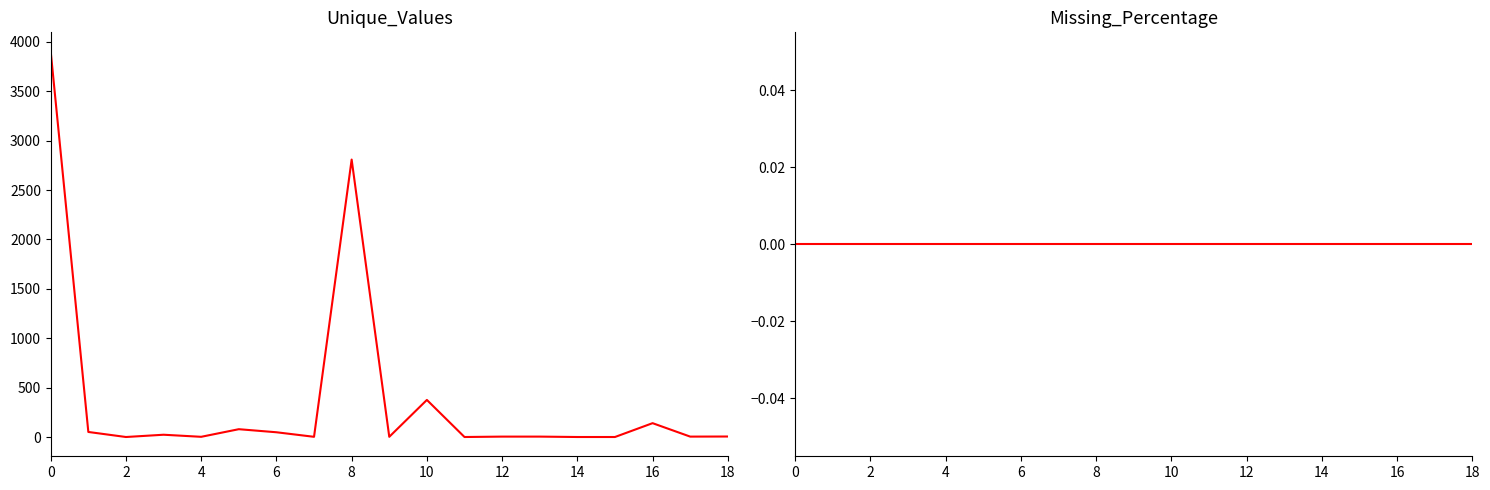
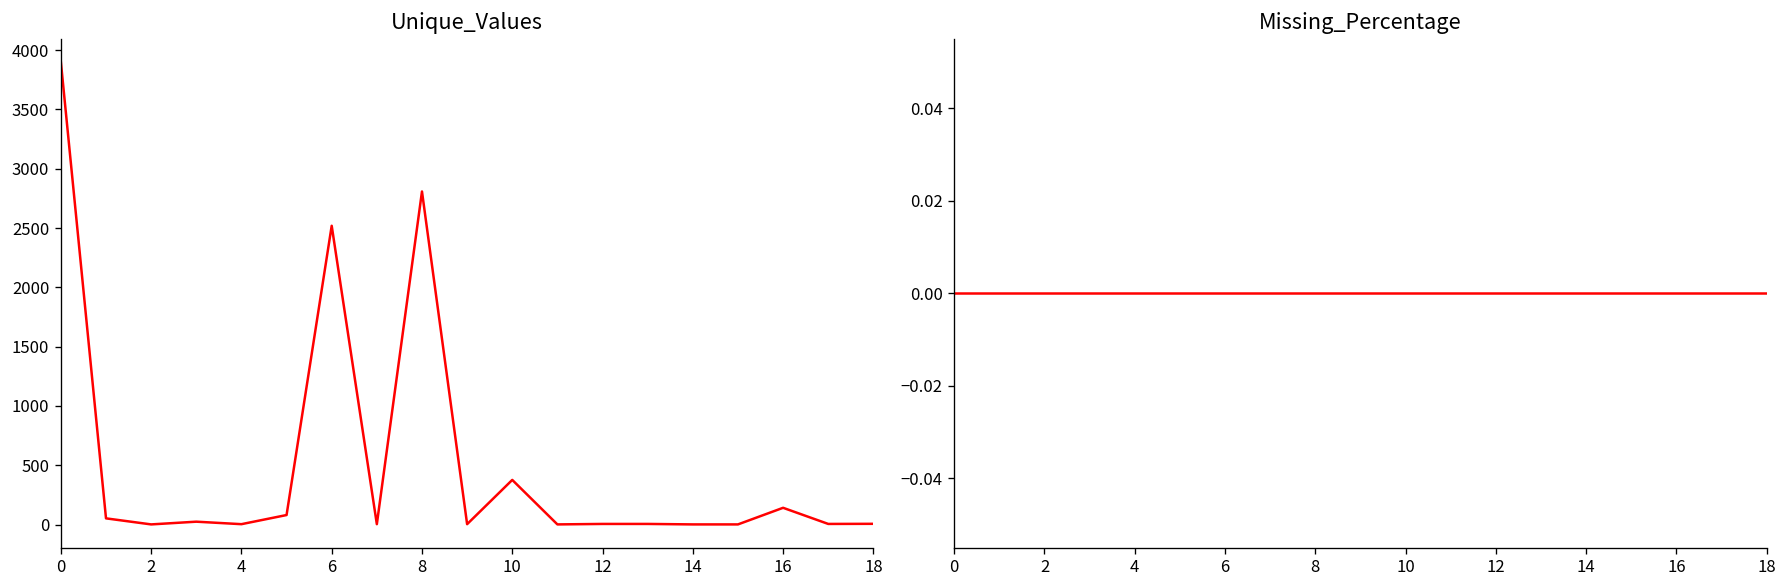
Unique_Values, 6: 100 -> 2500
